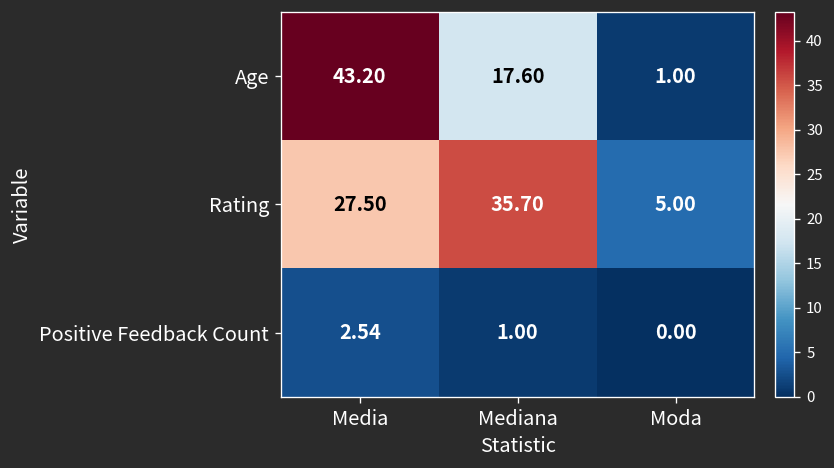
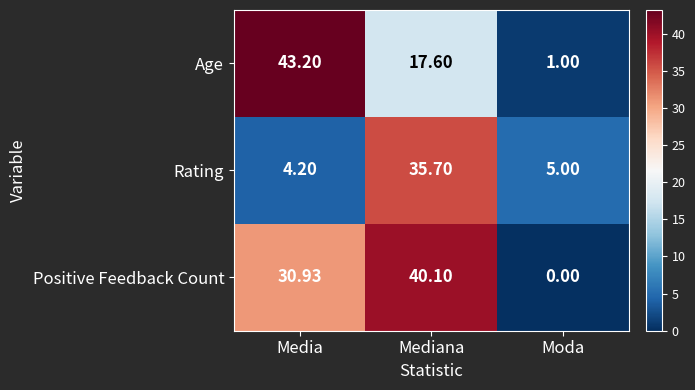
Rating, Media: 27.50 -> 4.20
Positive Feedback Count, Media: 2.54 -> 30.93
Positive Feedback Count, Mediana: 1.00 -> 40.10
